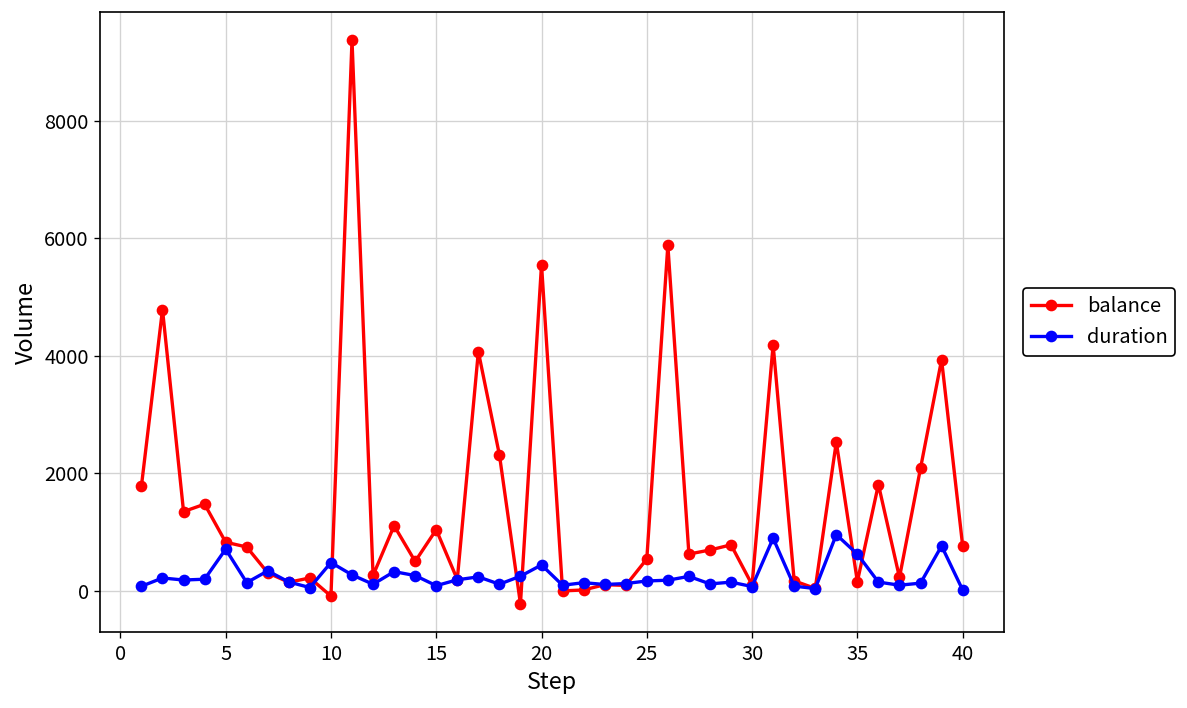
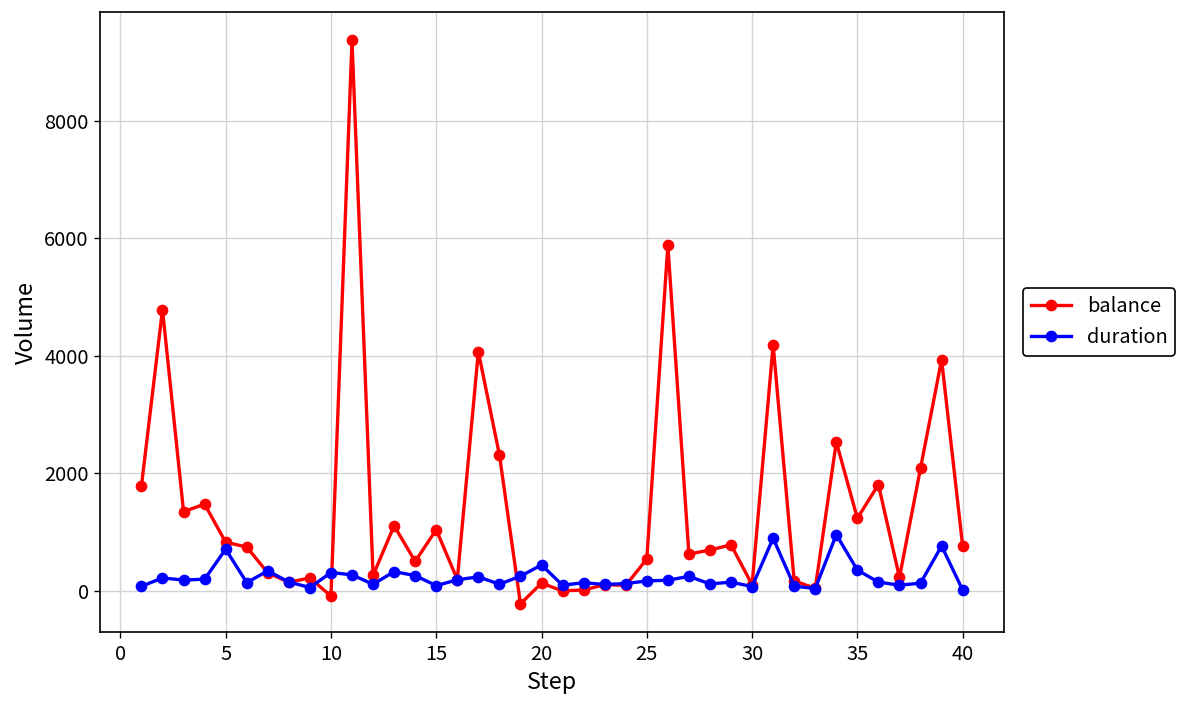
duration, 10: 500 -> 300
balance, 20: 5600 -> 100
balance, 35: 200 -> 1200
duration, 35: 600 -> 400
